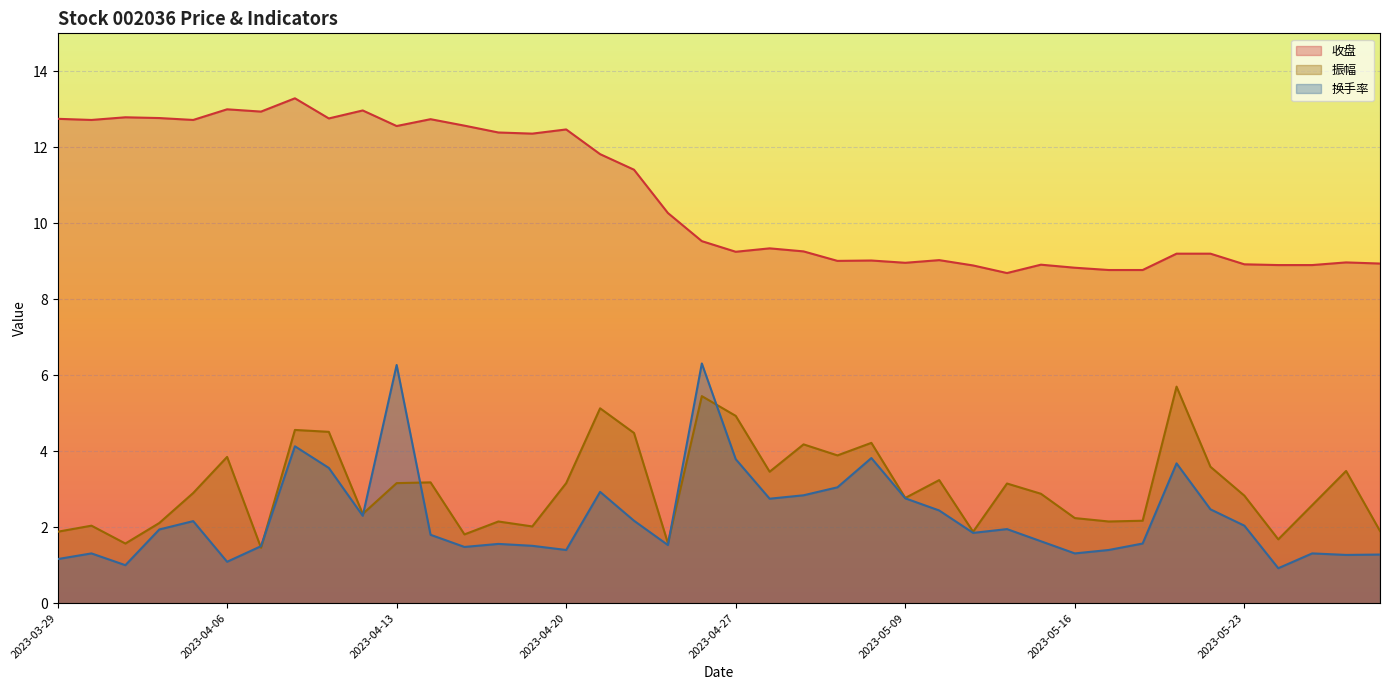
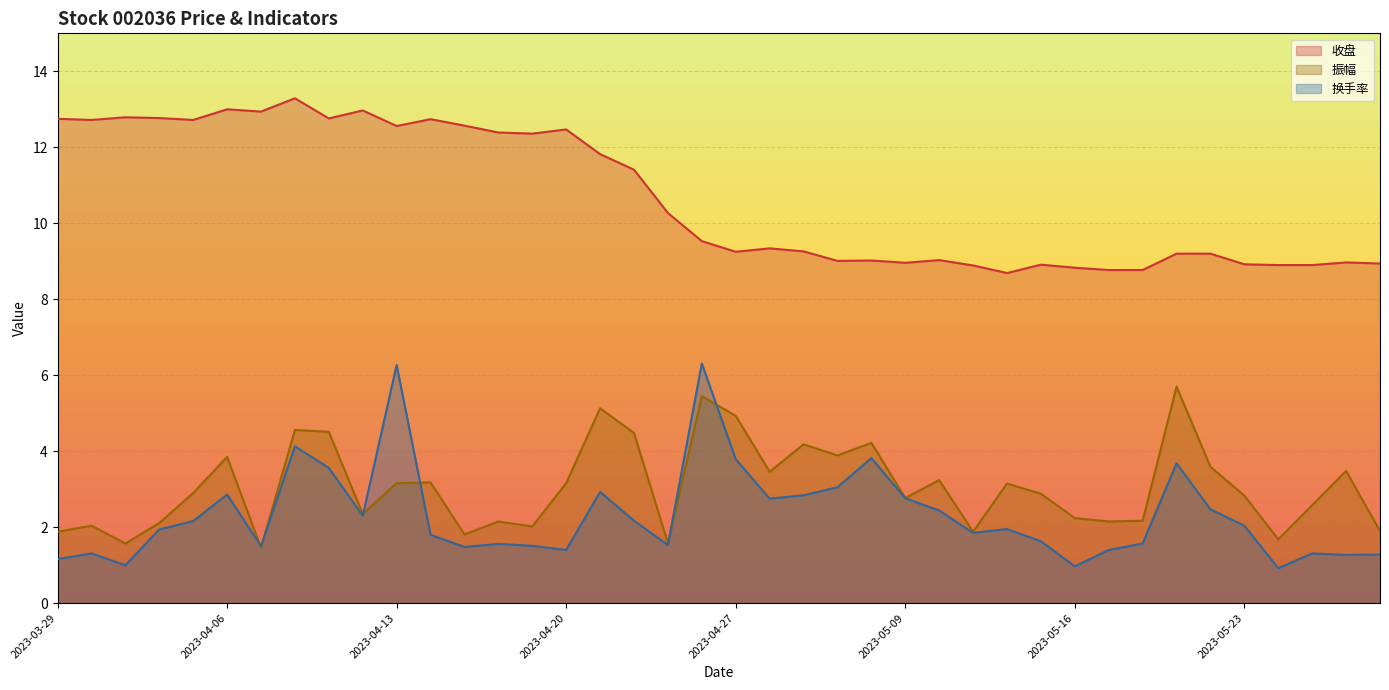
换手率, 2023-04-06: 1.1 -> 2.9
换手率, 2023-05-16: 1.3 -> 1.0
